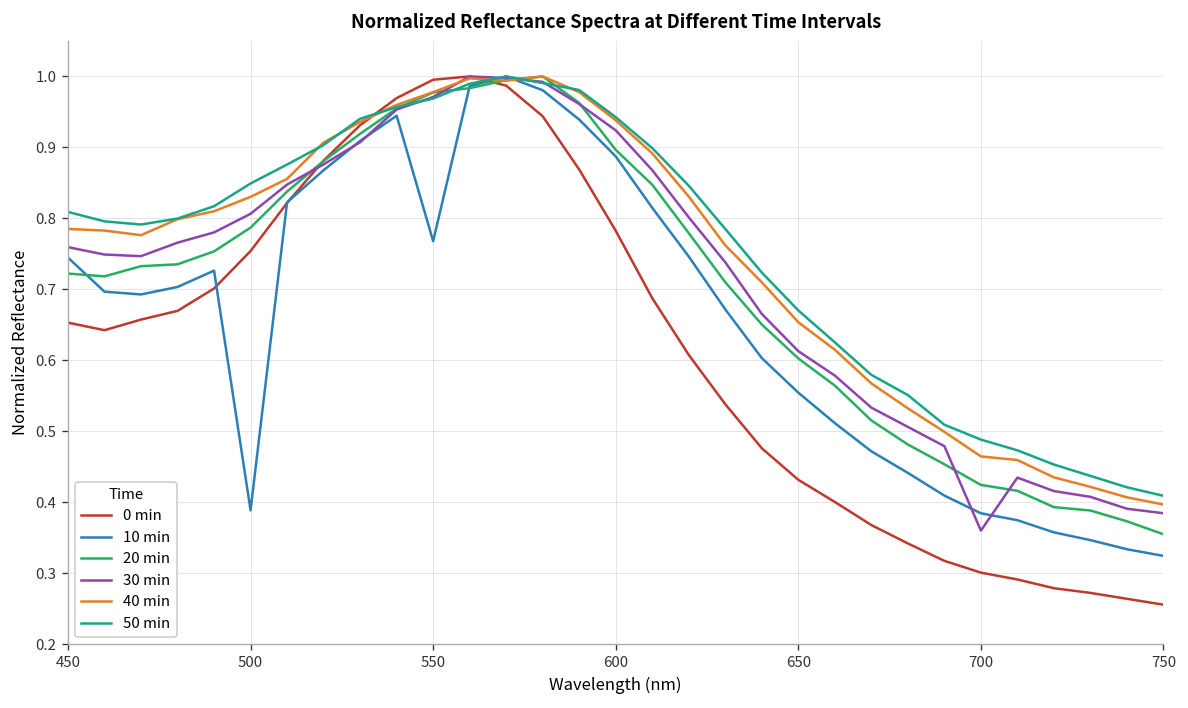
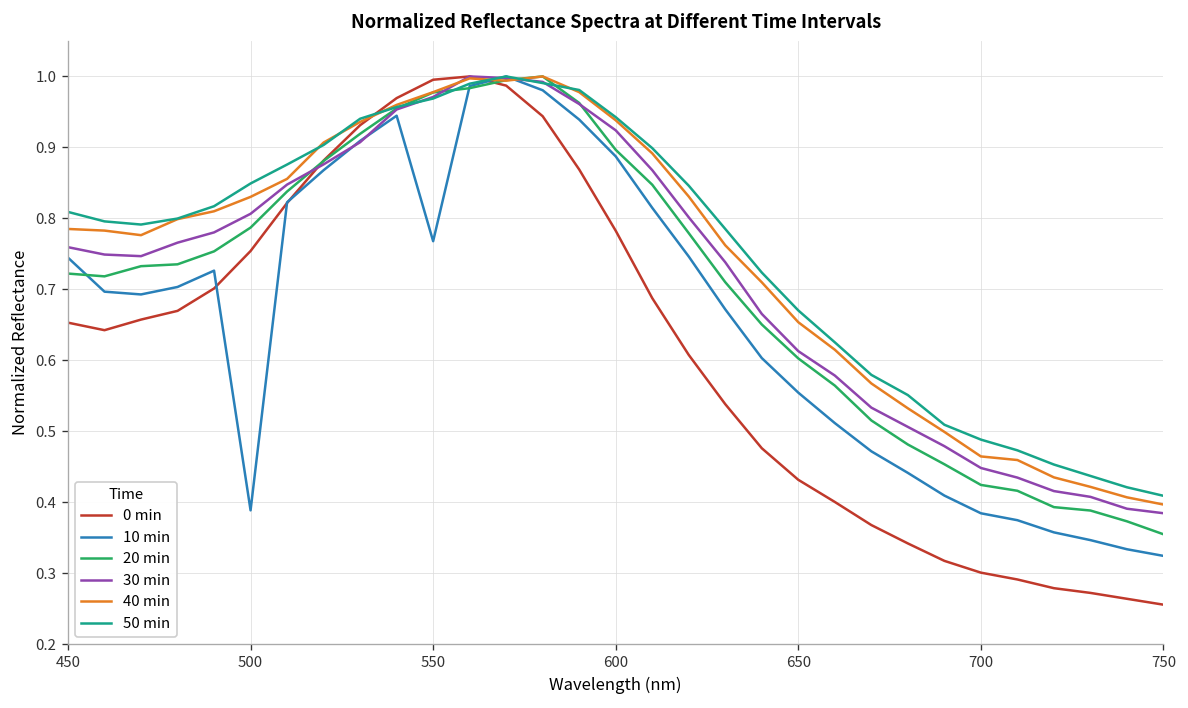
30 min, 700: 0.36 -> 0.45
